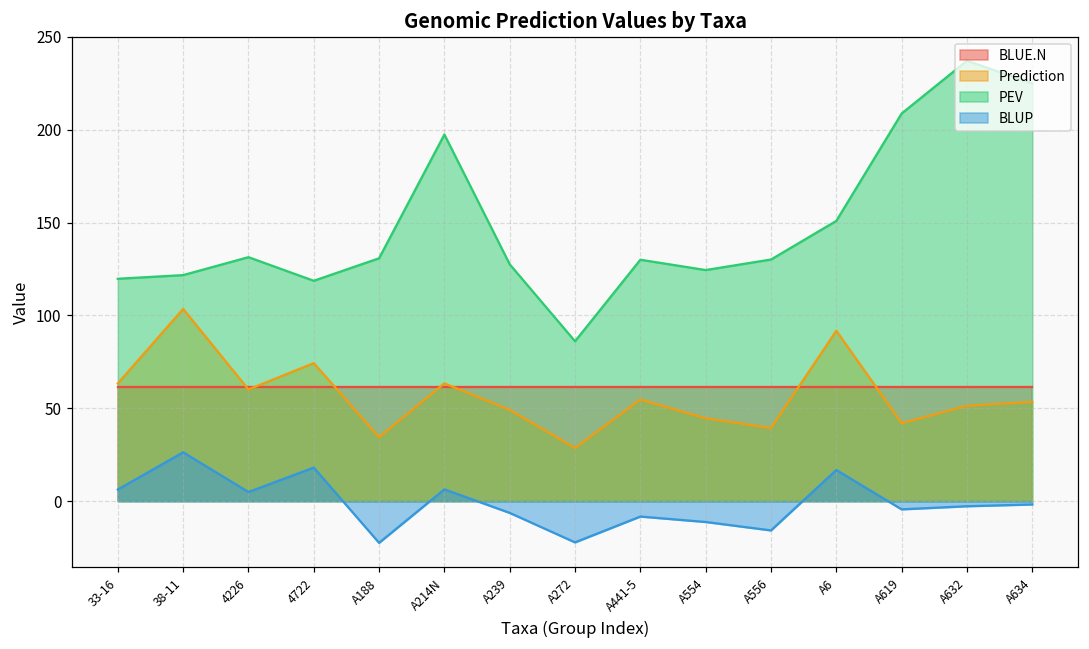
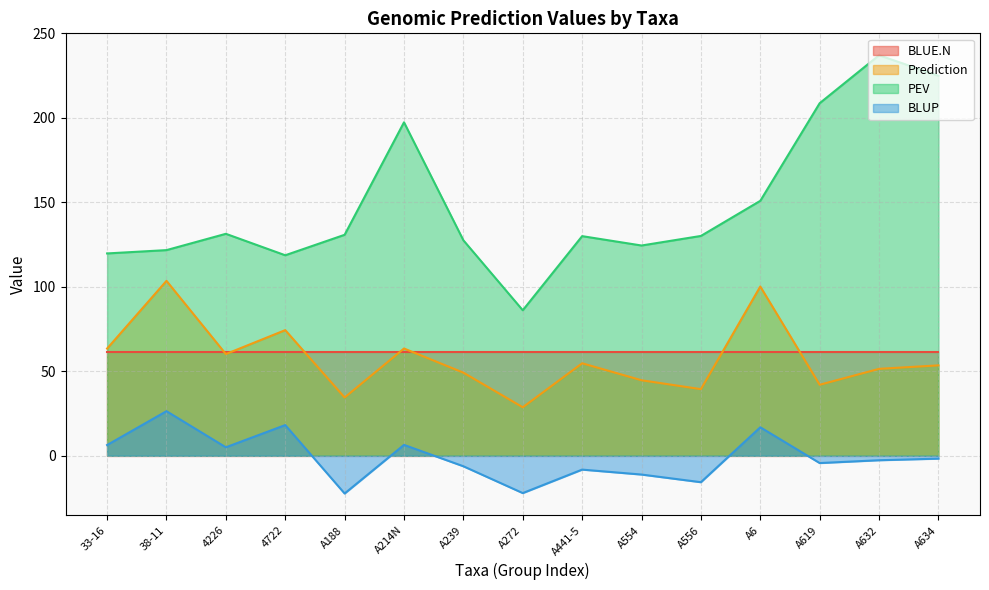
Prediction, A6: 92 -> 100
